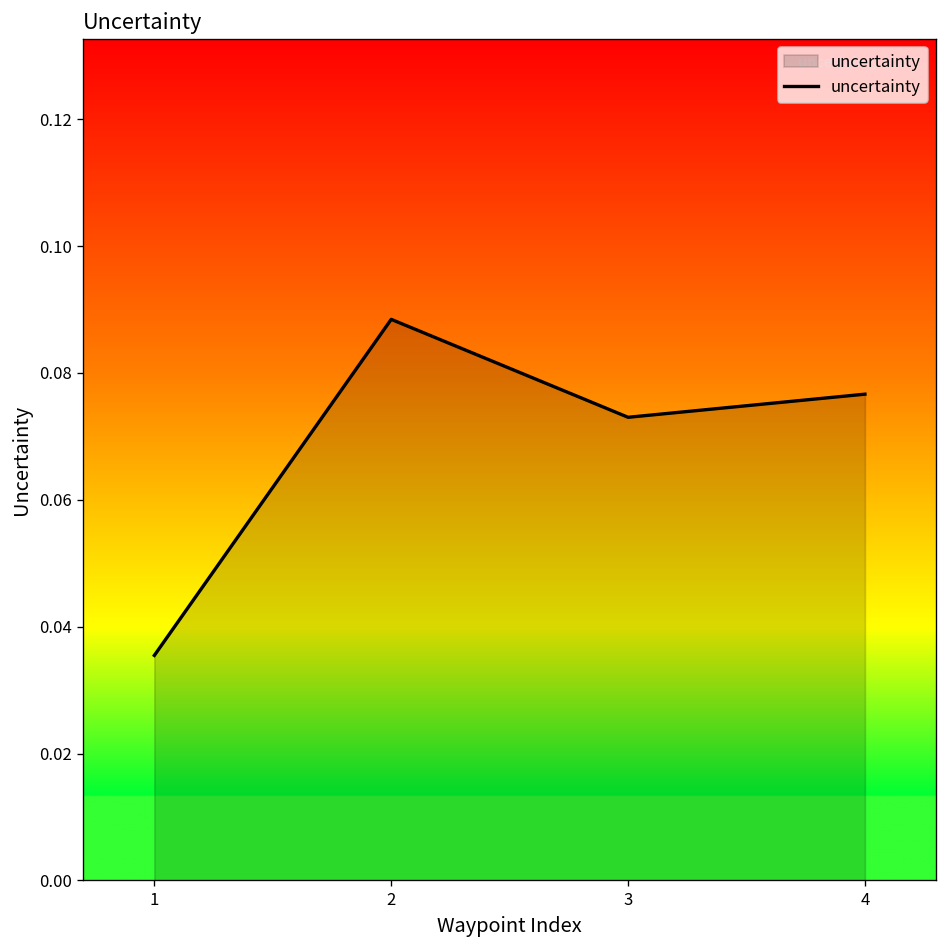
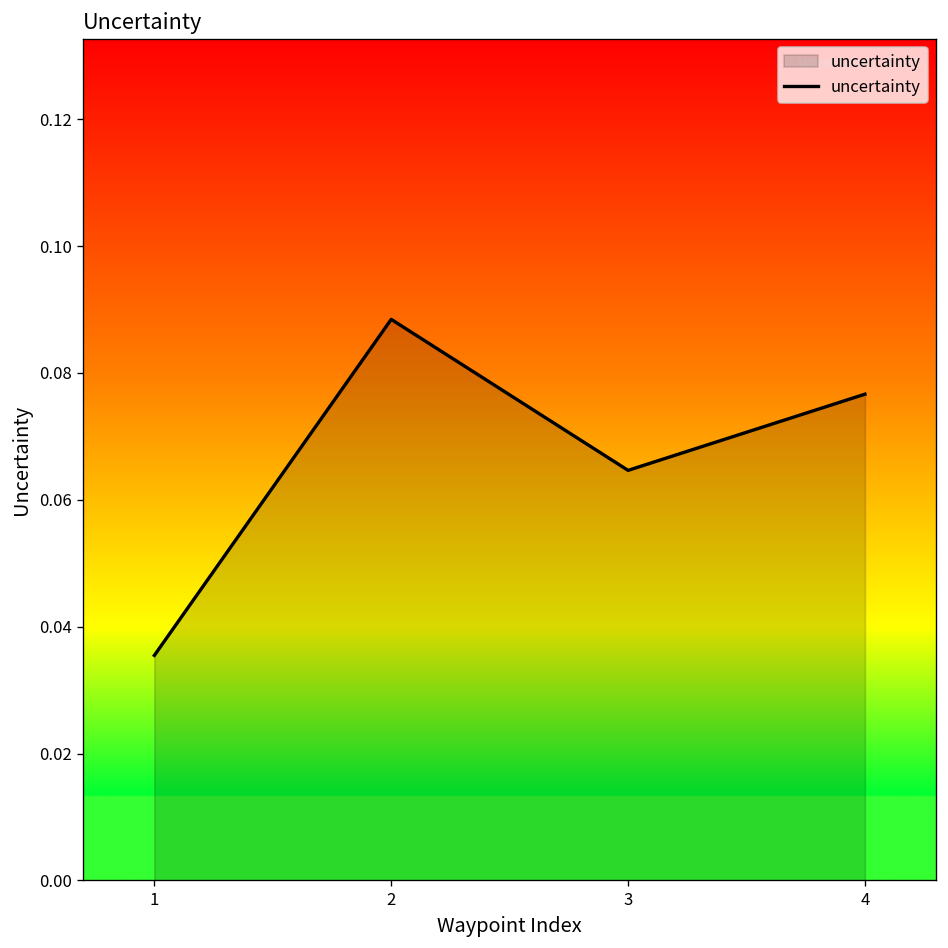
3: 0.073 -> 0.065
